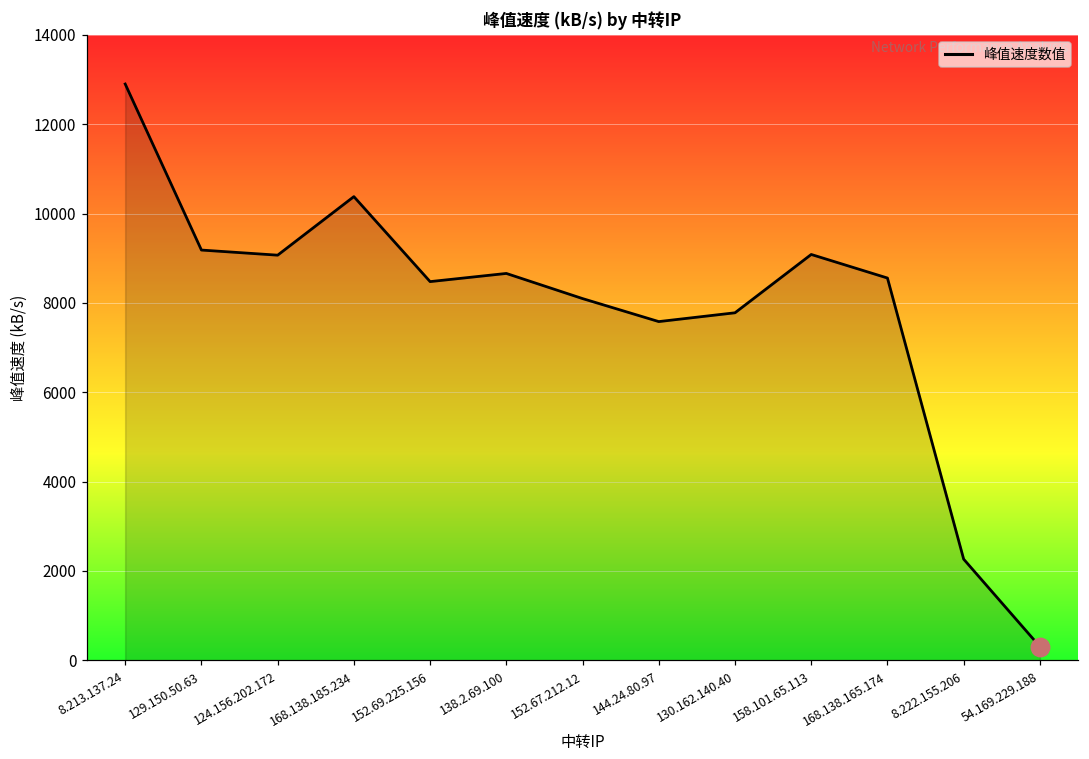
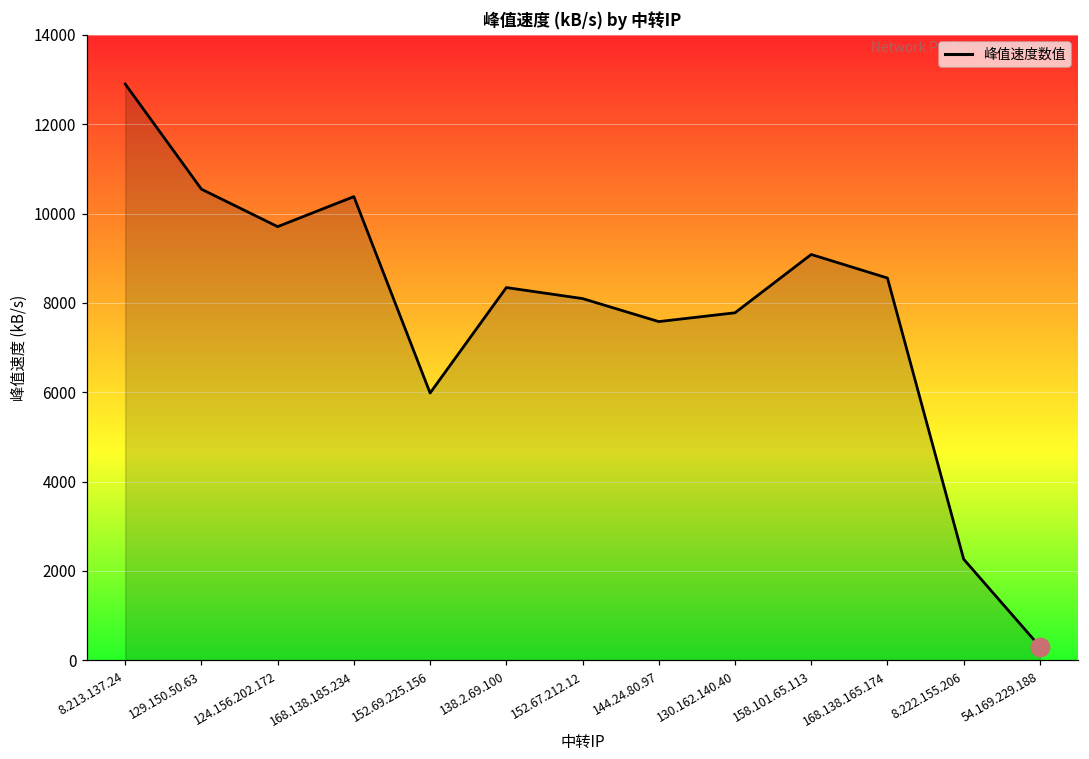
峰值速度数值, 129.150.50.63: 9200 -> 10500
峰值速度数值, 124.156.202.172: 9100 -> 9700
峰值速度数值, 152.69.225.156: 8500 -> 6000
峰值速度数值, 138.2.69.100: 8700 -> 8300
